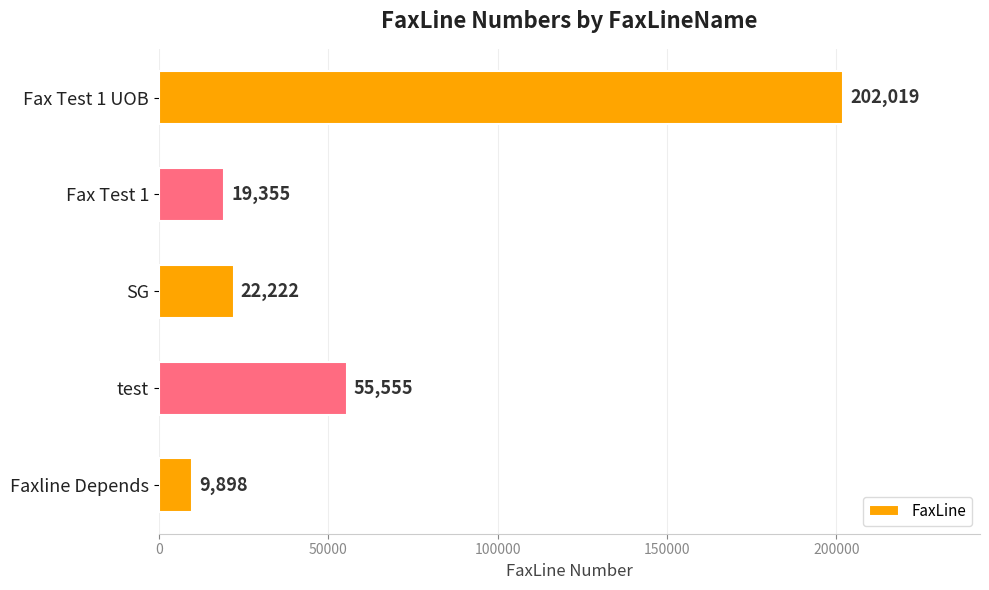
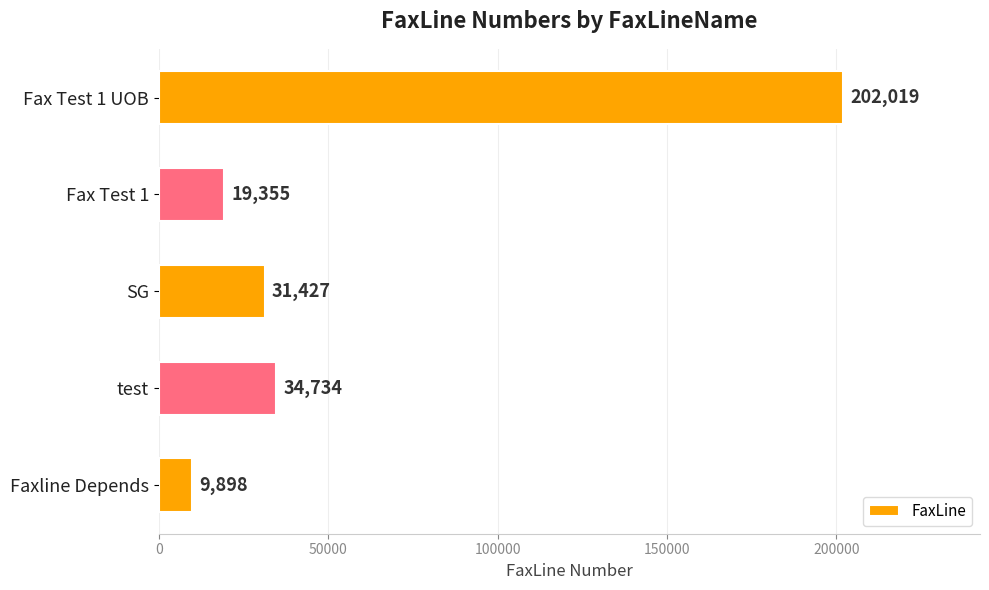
SG: 22,222 -> 31,427
test: 55,555 -> 34,734
